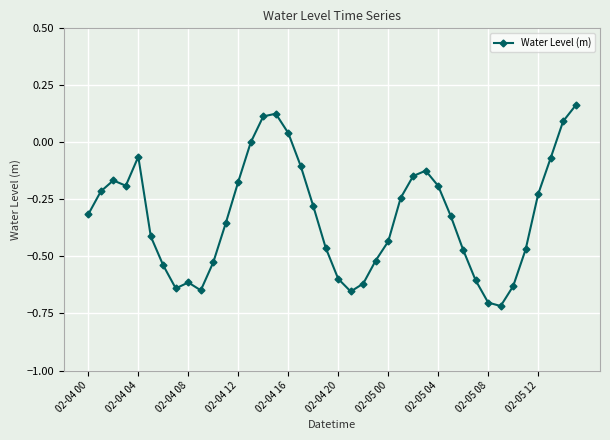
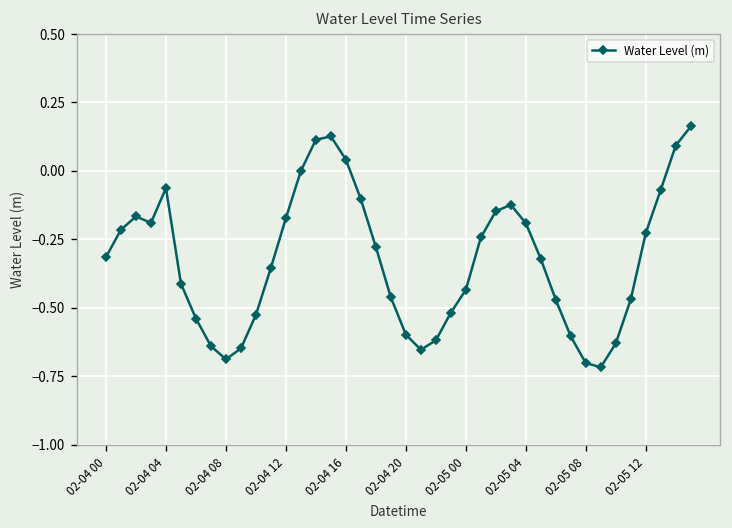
02-04 08: -0.61 -> -0.69
